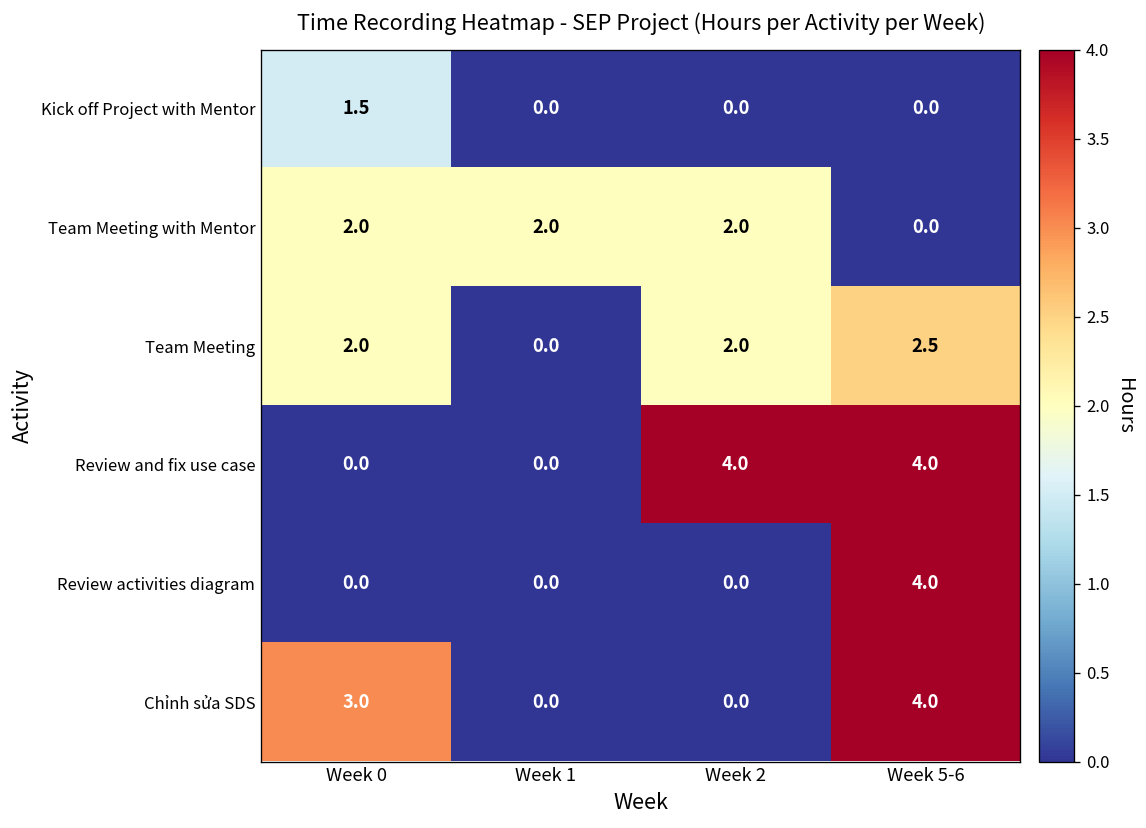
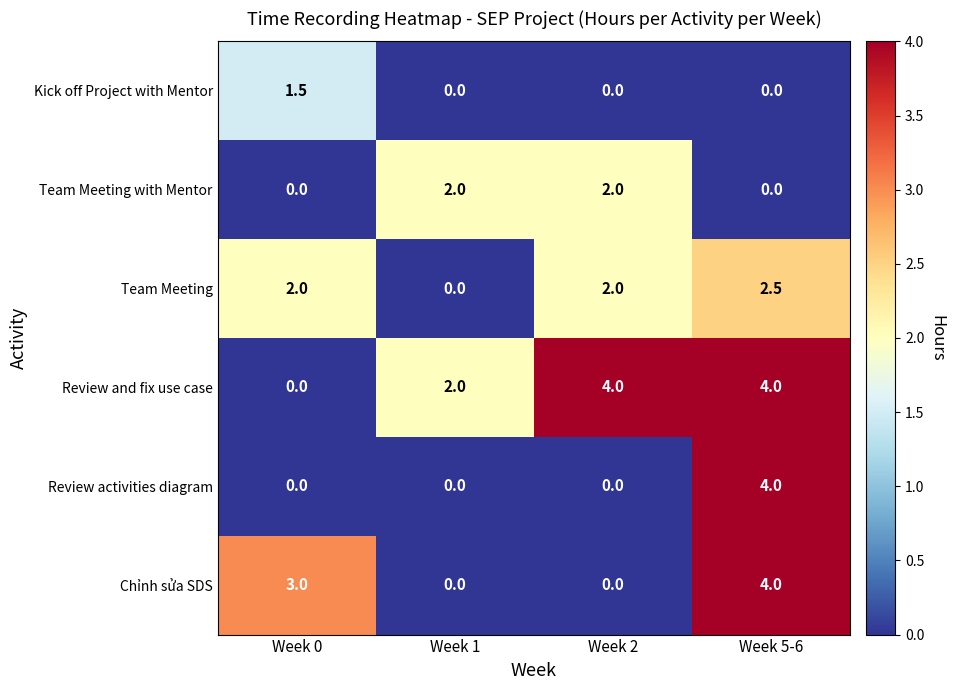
Team Meeting with Mentor, Week 0: 2.0 -> 0.0
Review and fix use case, Week 1: 0.0 -> 2.0
